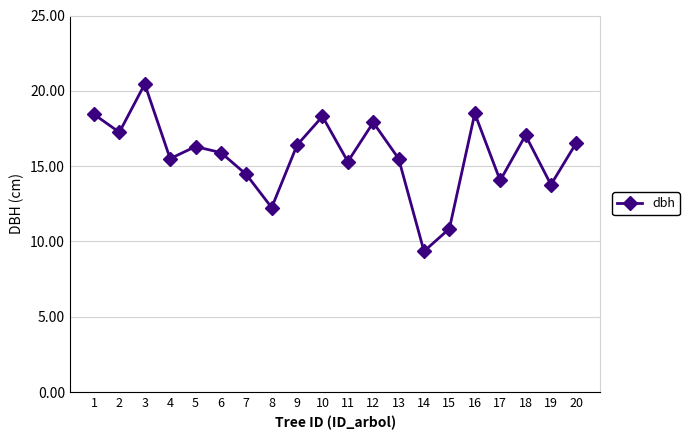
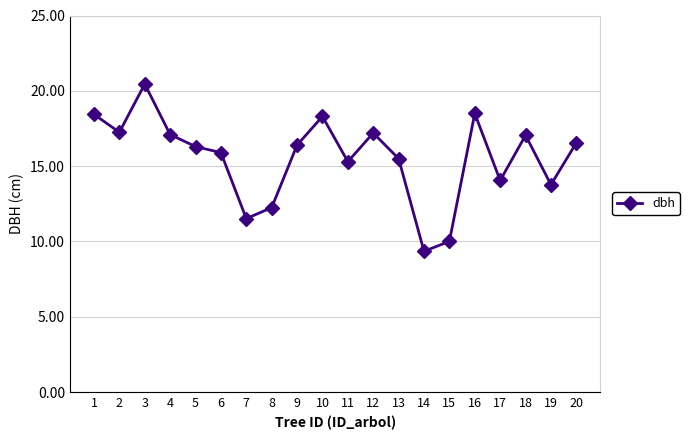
4: 15.5 -> 17.1
7: 14.5 -> 11.5
12: 17.9 -> 17.2
15: 10.9 -> 10.0
